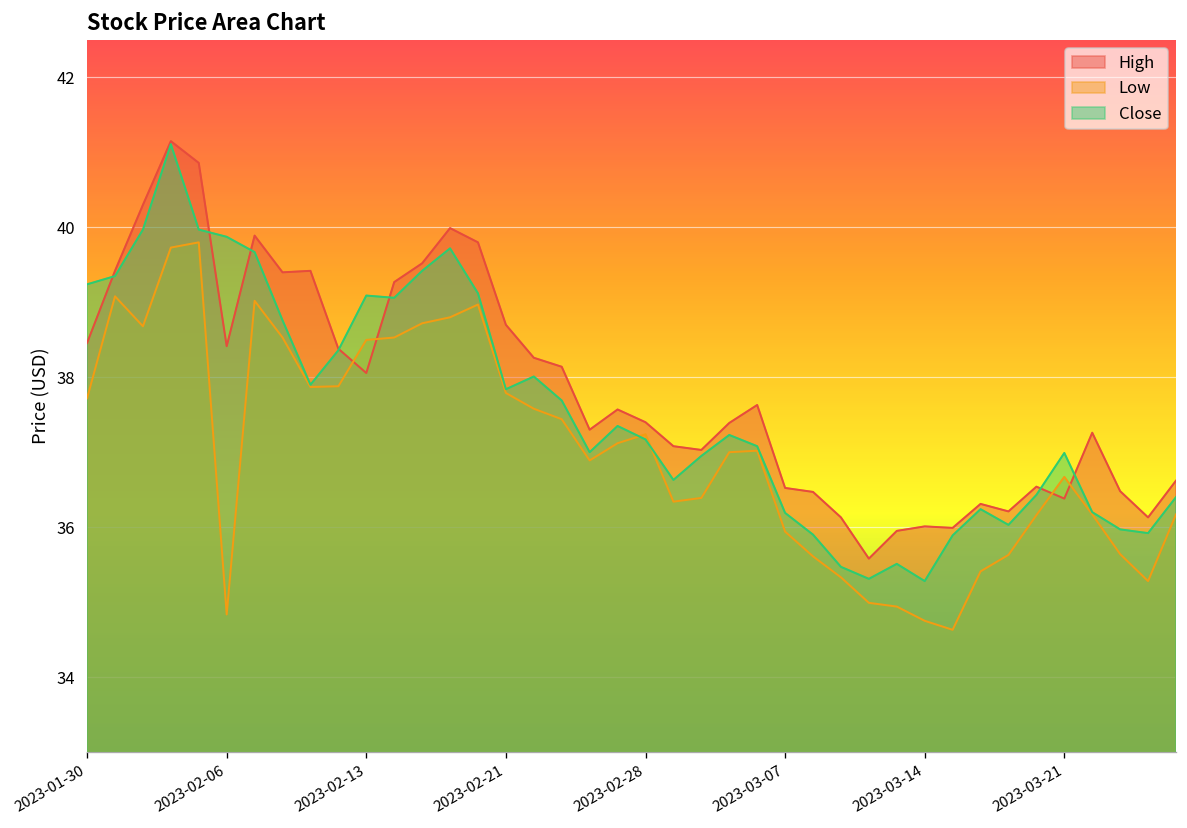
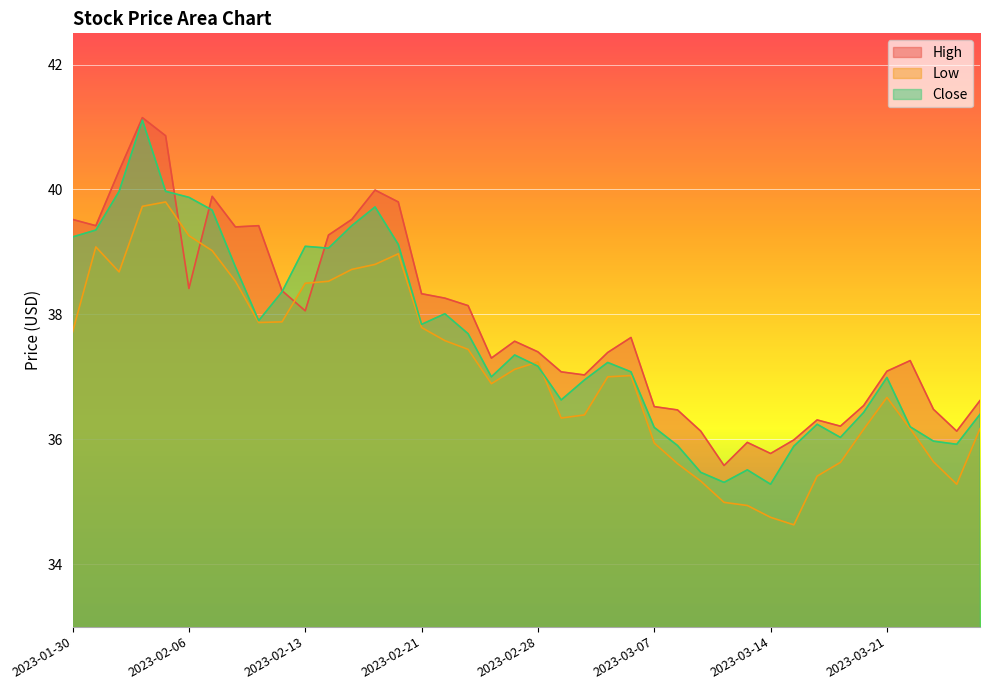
High, 2023-01-30: 38.5 -> 39.5
Low, 2023-02-06: 34.8 -> 39.3
High, 2023-02-21: 38.7 -> 38.3
High, 2023-03-14: 36.0 -> 35.8
High, 2023-03-21: 36.4 -> 37.1
